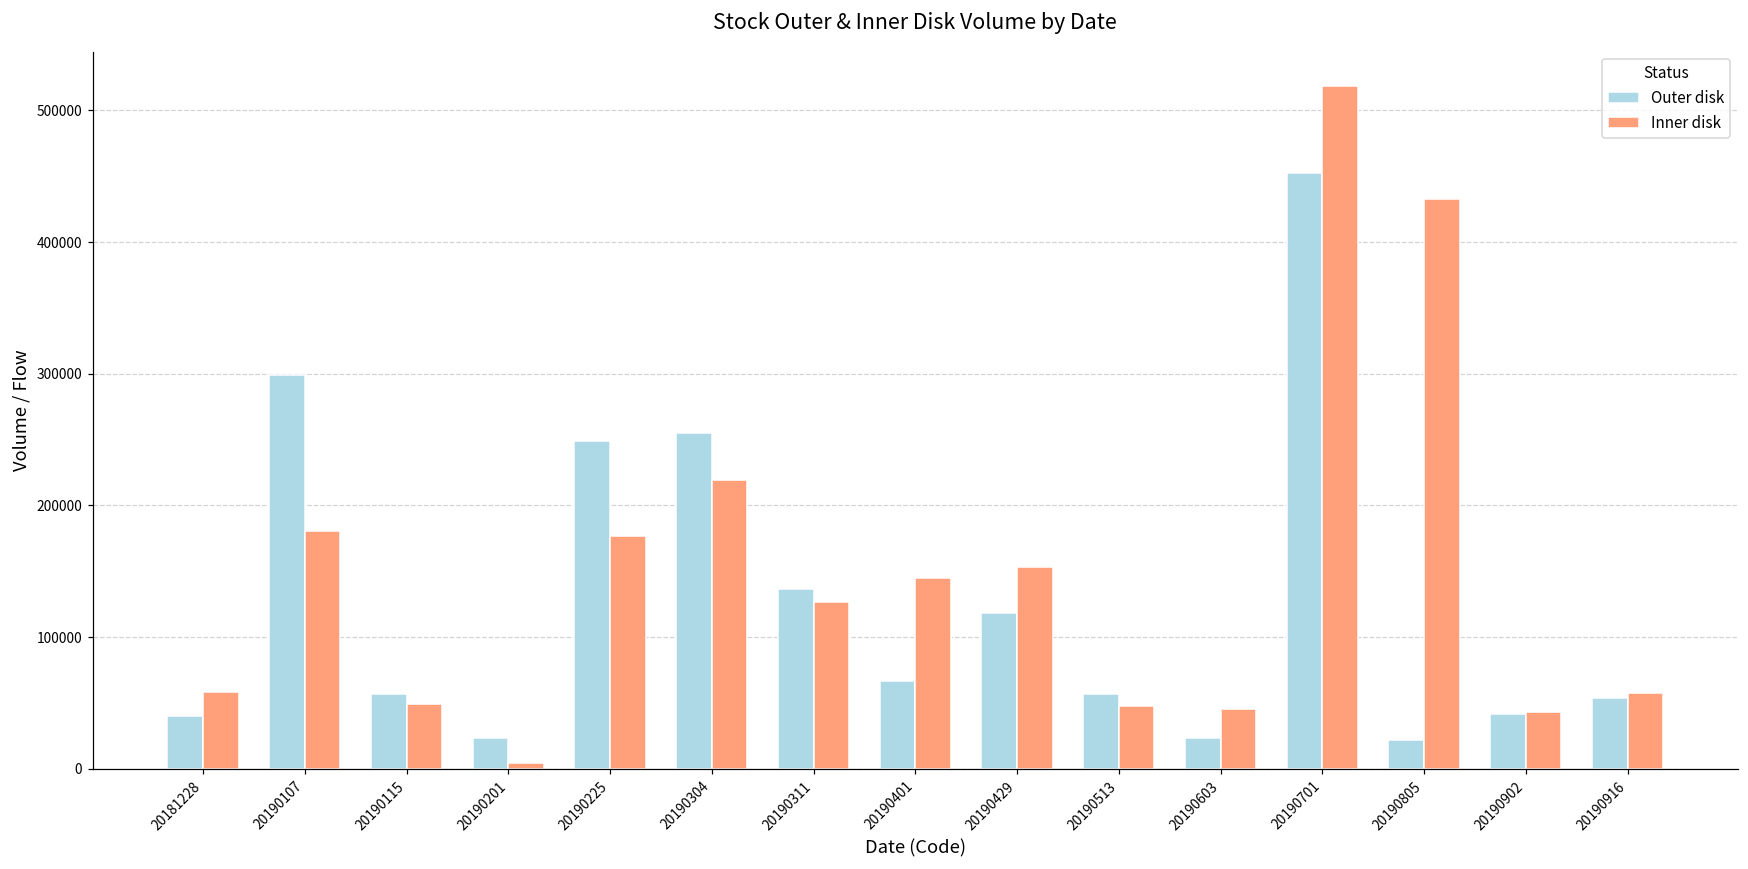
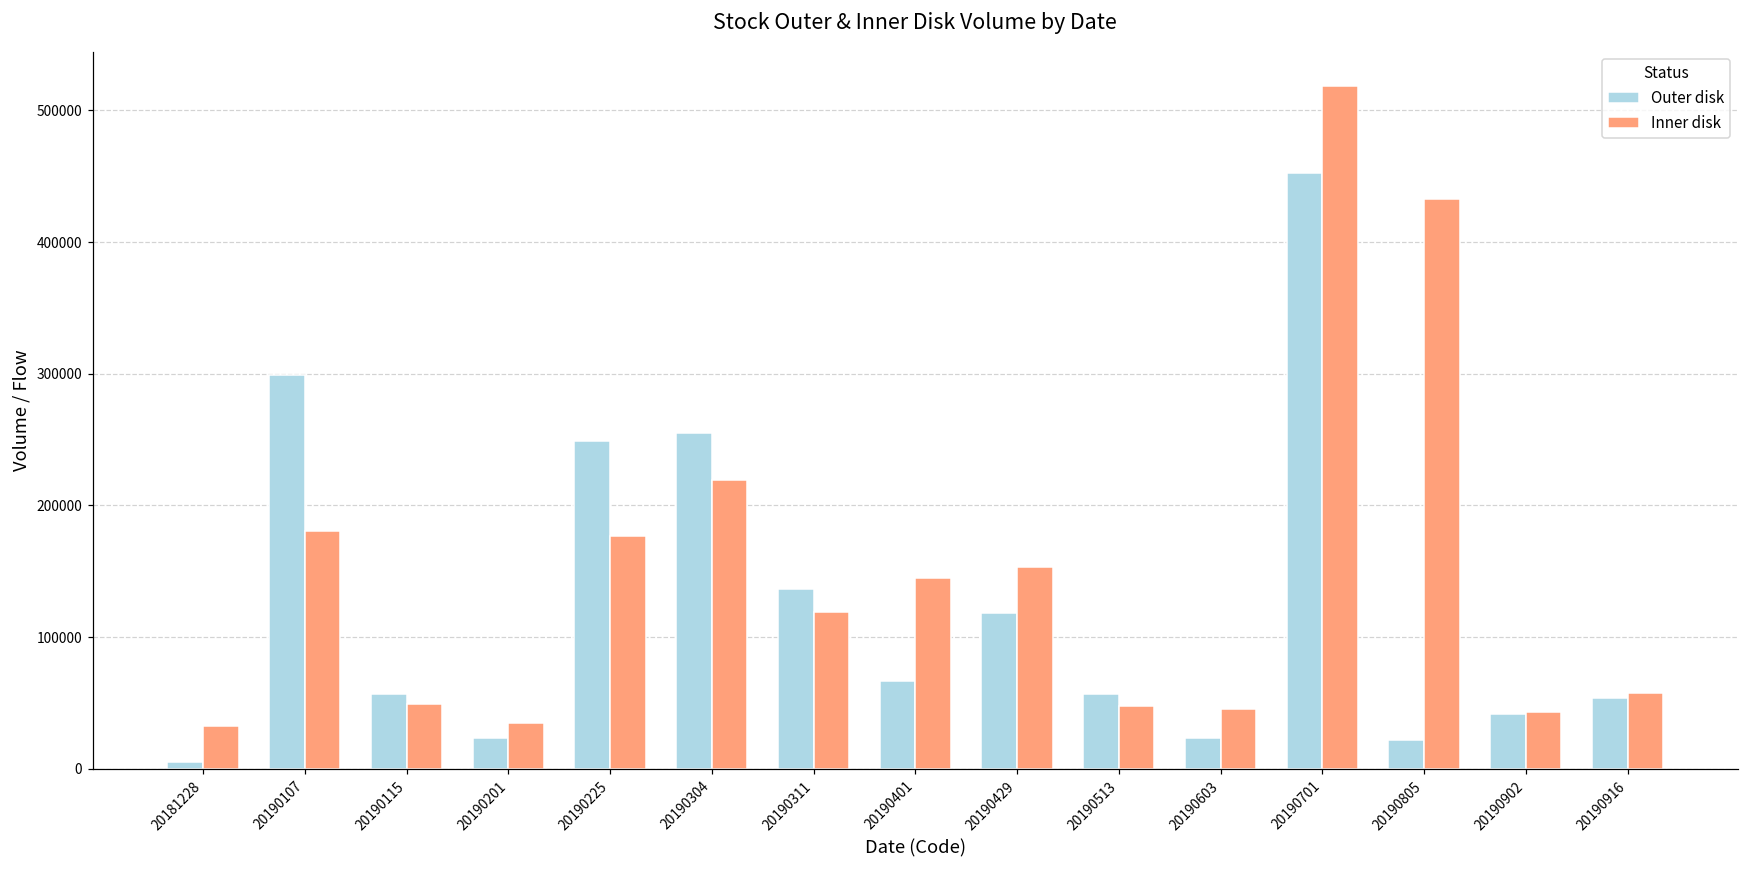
Outer disk, 20181228: 40000 -> 5000
Inner disk, 20181228: 59000 -> 32000
Inner disk, 20190201: 5000 -> 35000
Inner disk, 20190311: 127000 -> 119000
